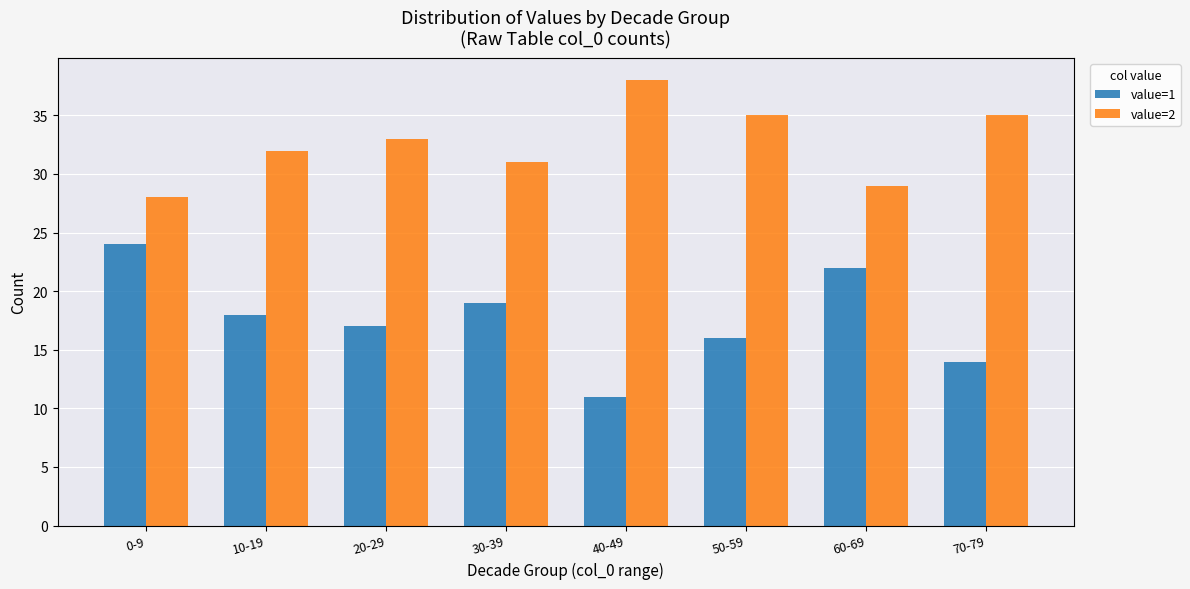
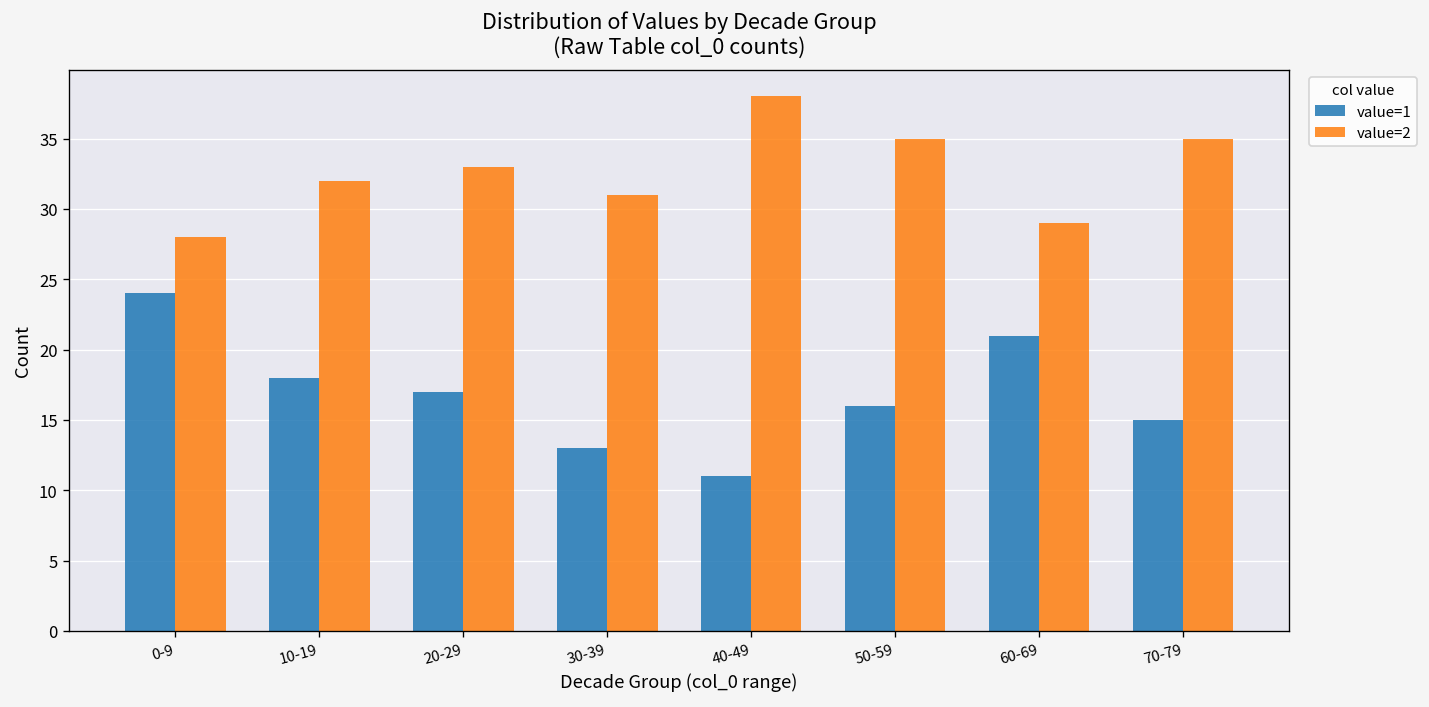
value=1, 30-39: 19 -> 13
value=1, 60-69: 22 -> 21
value=1, 70-79: 14 -> 15
